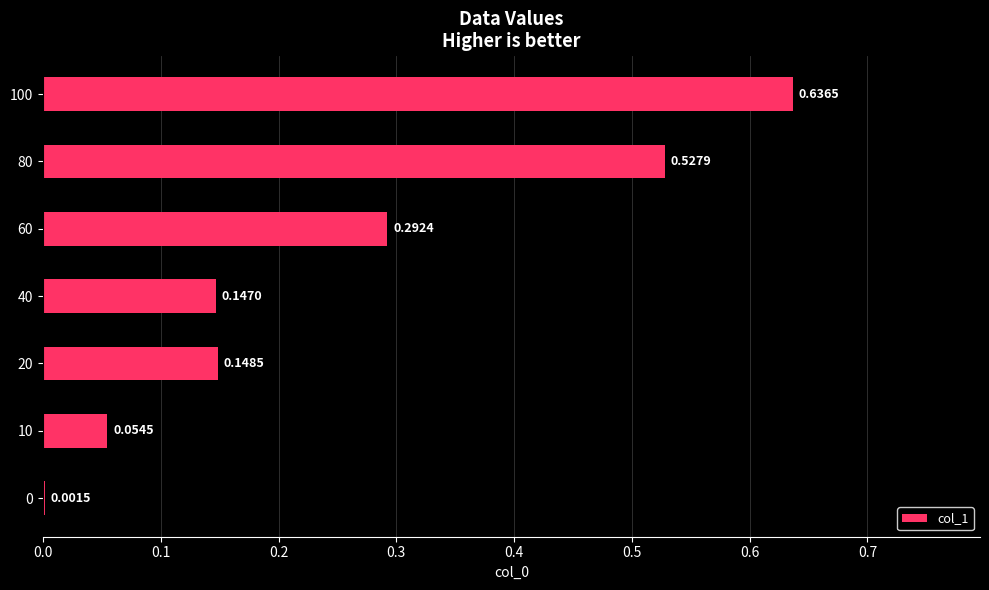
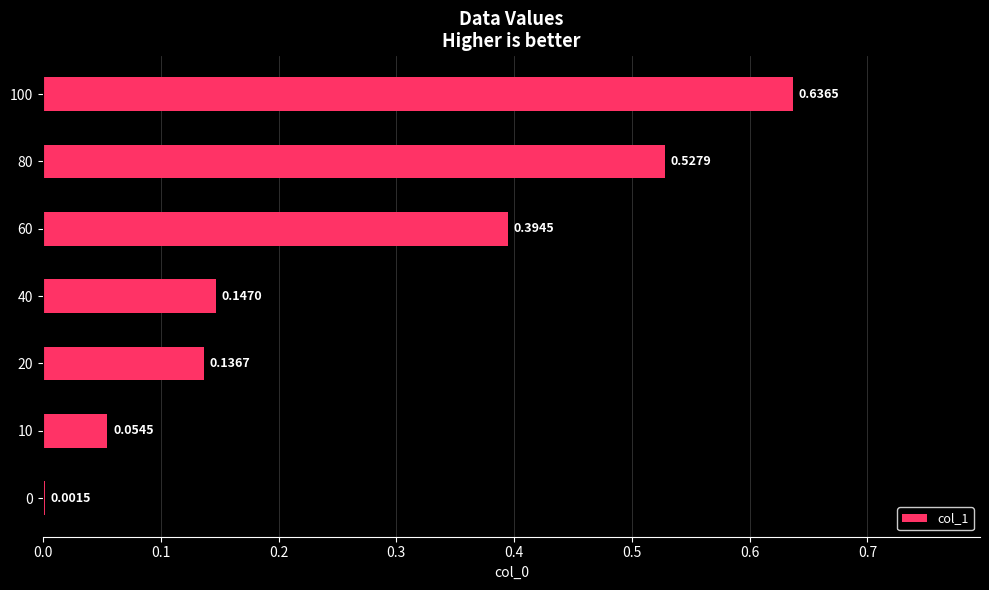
60: 0.2924 -> 0.3945
20: 0.1485 -> 0.1367
